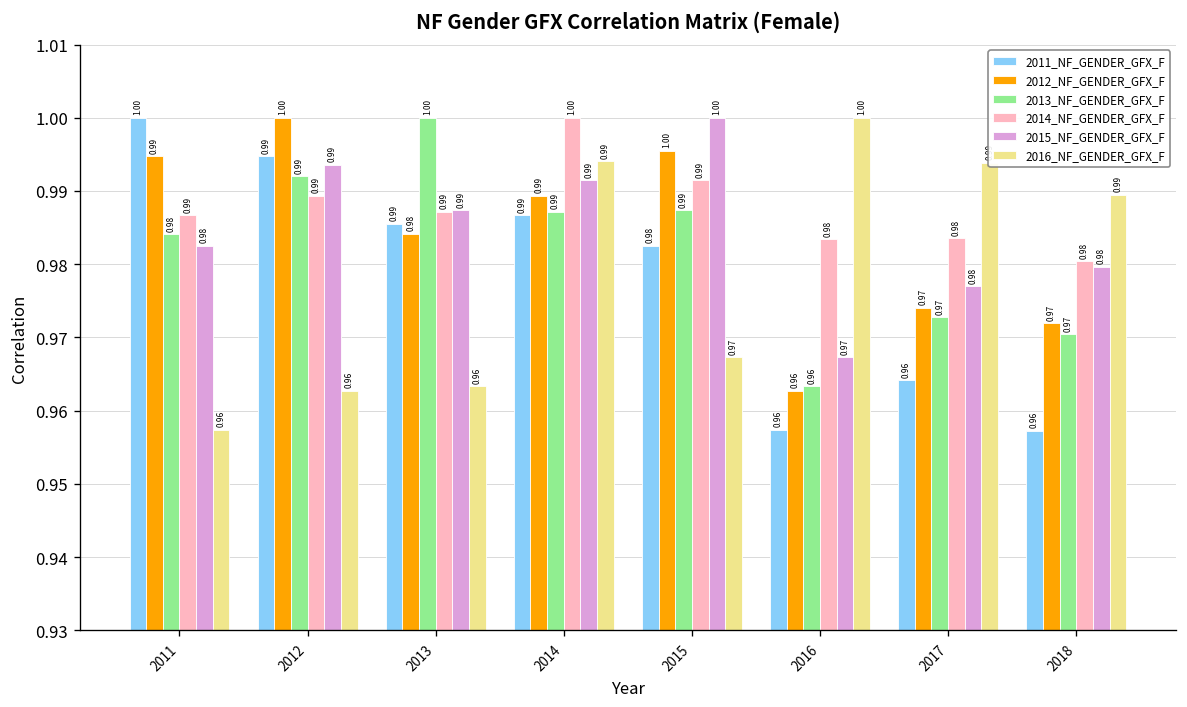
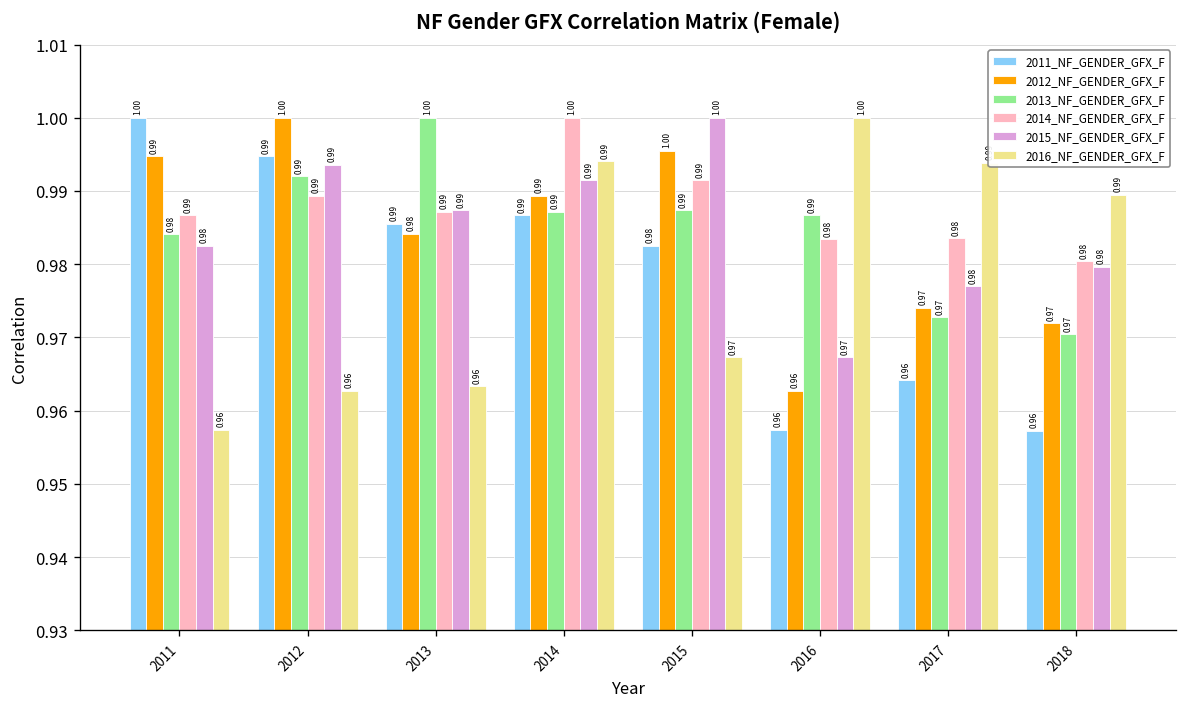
2013_NF_GENDER_GFX_F, 2016: 0.96 -> 0.99
